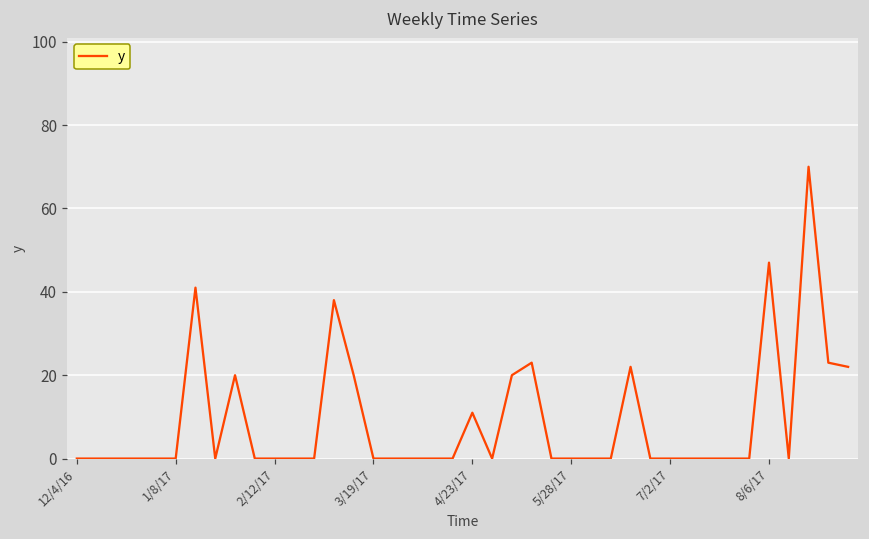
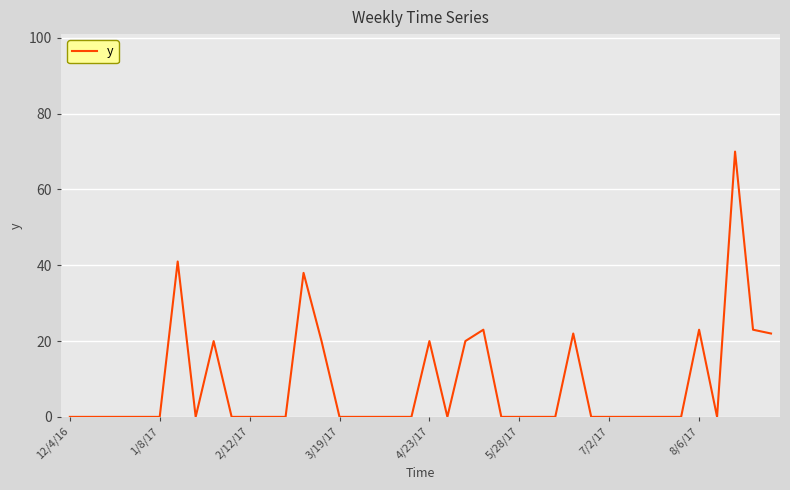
4/23/17: 11 -> 20
8/6/17: 47 -> 23
